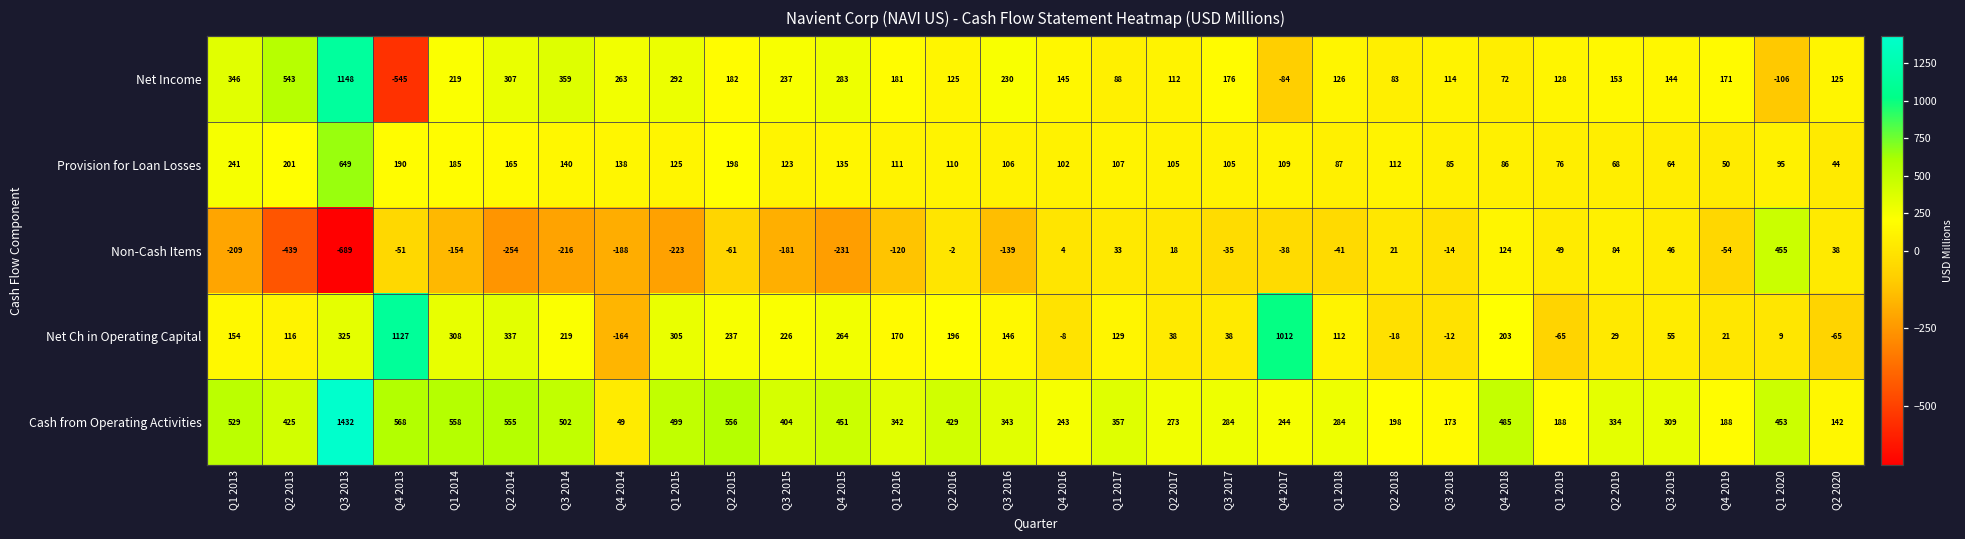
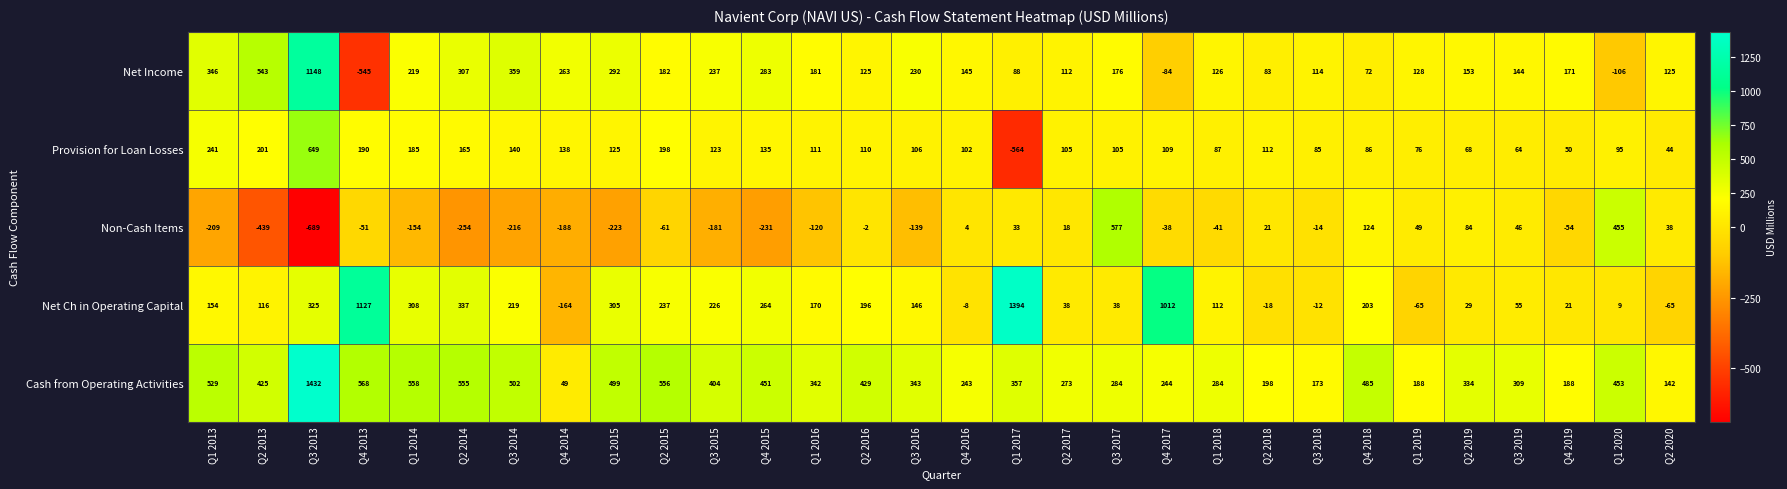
Provision for Loan Losses, Q1 2017: 107 -> -564
Non-Cash Items, Q3 2017: -35 -> 577
Net Ch in Operating Capital, Q1 2017: 129 -> 1394
